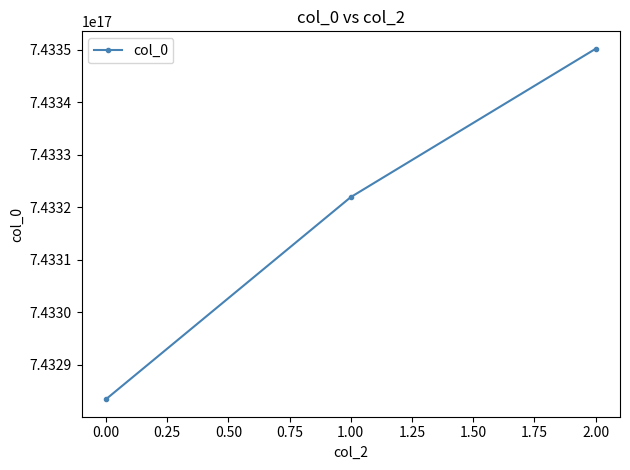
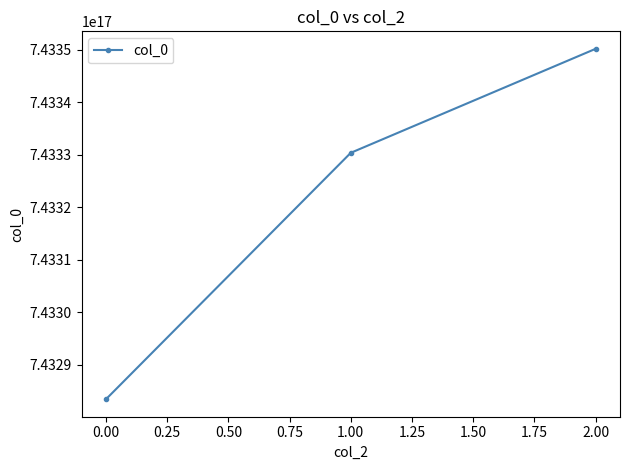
1.00: 743322000000000000 -> 743330000000000000
